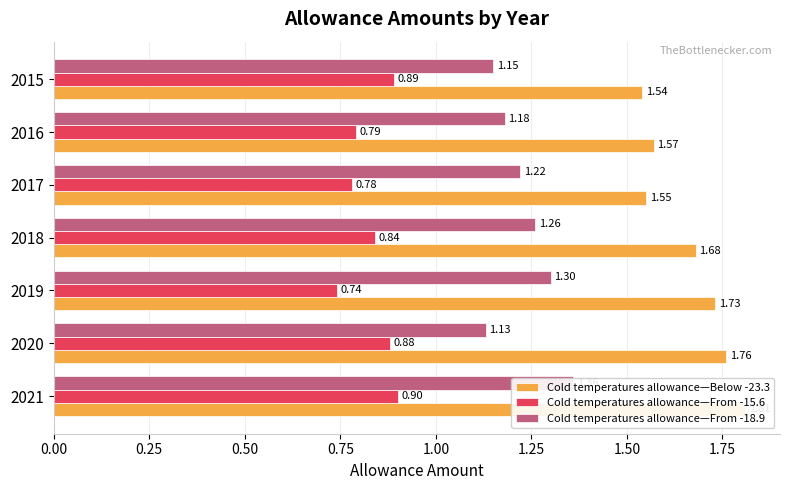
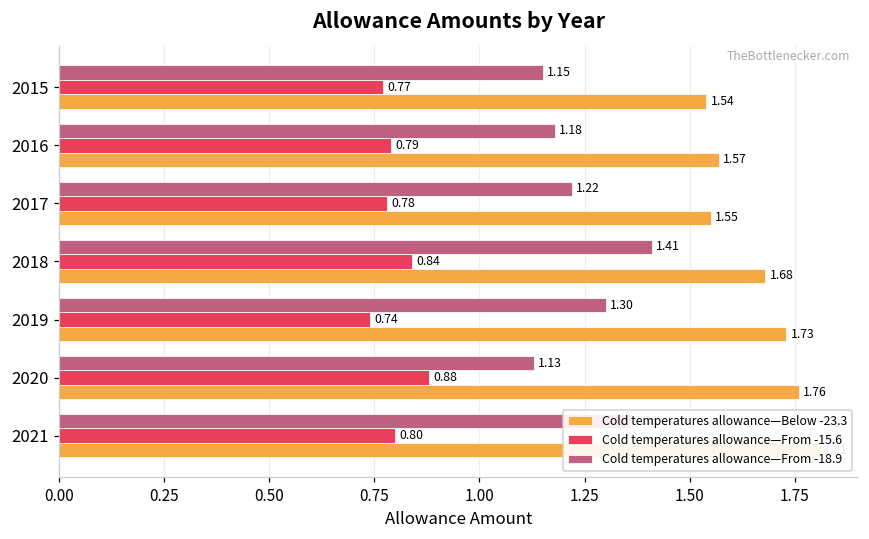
Cold temperatures allowance—From -15.6, 2015: 0.89 -> 0.77
Cold temperatures allowance—From -18.9, 2018: 1.26 -> 1.41
Cold temperatures allowance—From -15.6, 2021: 0.90 -> 0.80
